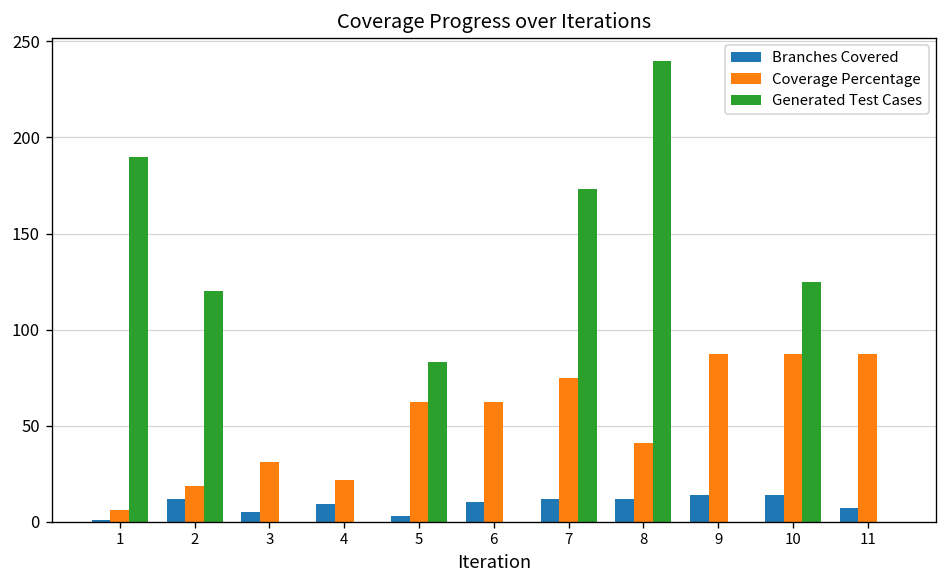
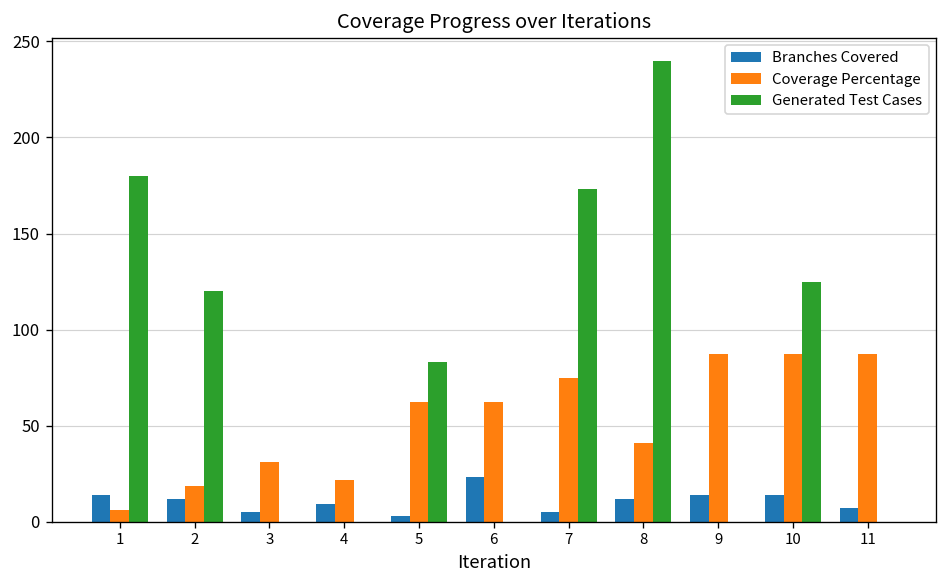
Branches Covered, 1: 1 -> 14
Generated Test Cases, 1: 190 -> 180
Branches Covered, 6: 10 -> 23
Branches Covered, 7: 12 -> 5
